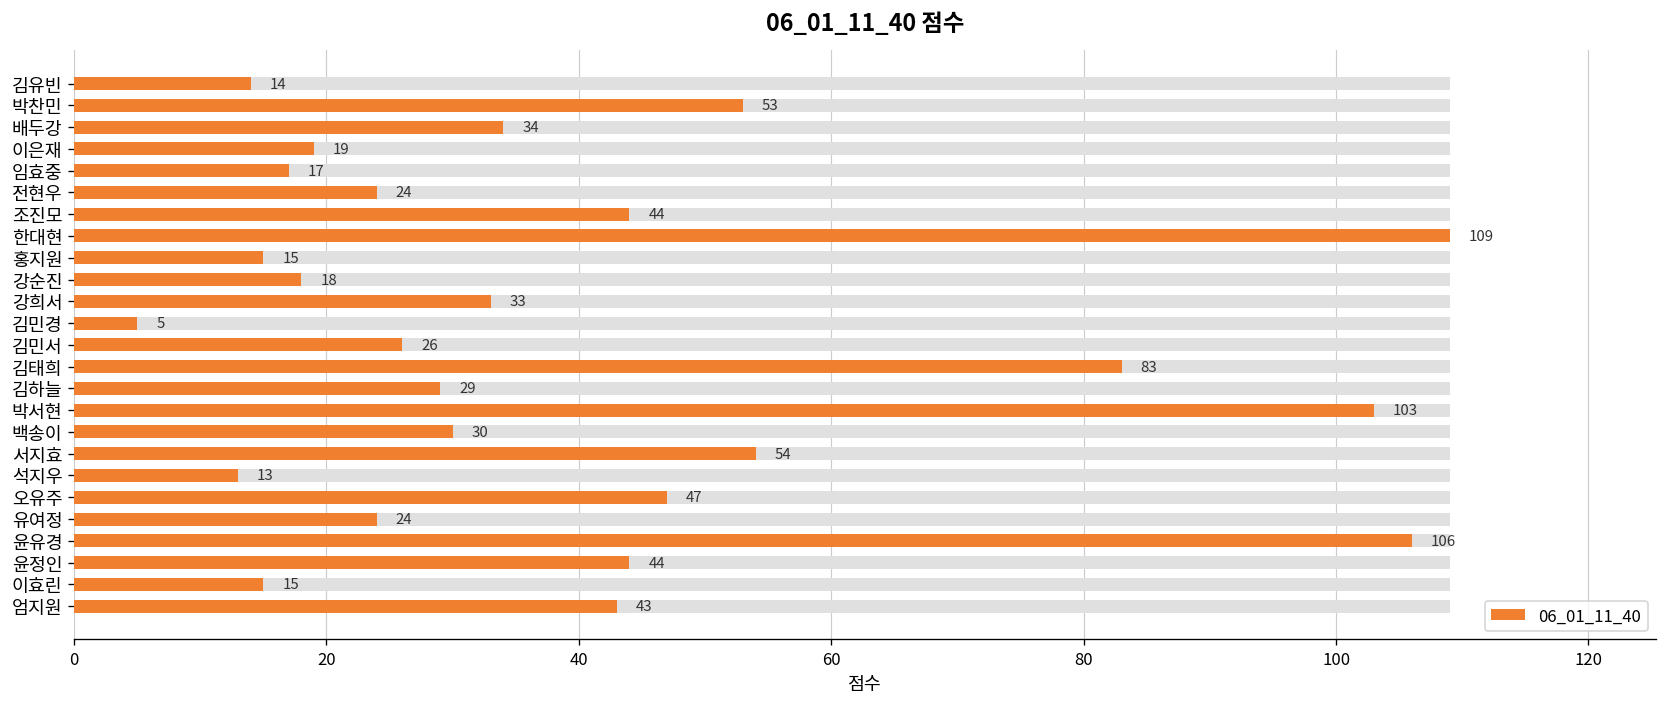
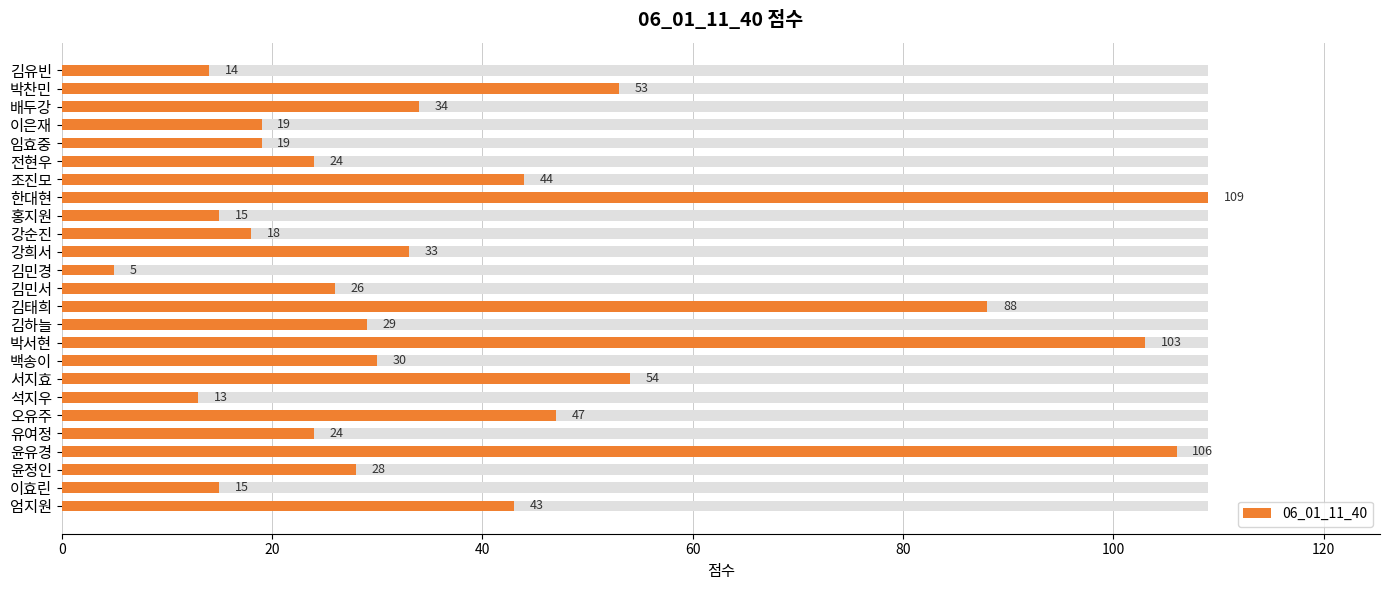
06_01_11_40, 임효중: 17 -> 19
06_01_11_40, 김태희: 83 -> 88
06_01_11_40, 윤정인: 44 -> 28
